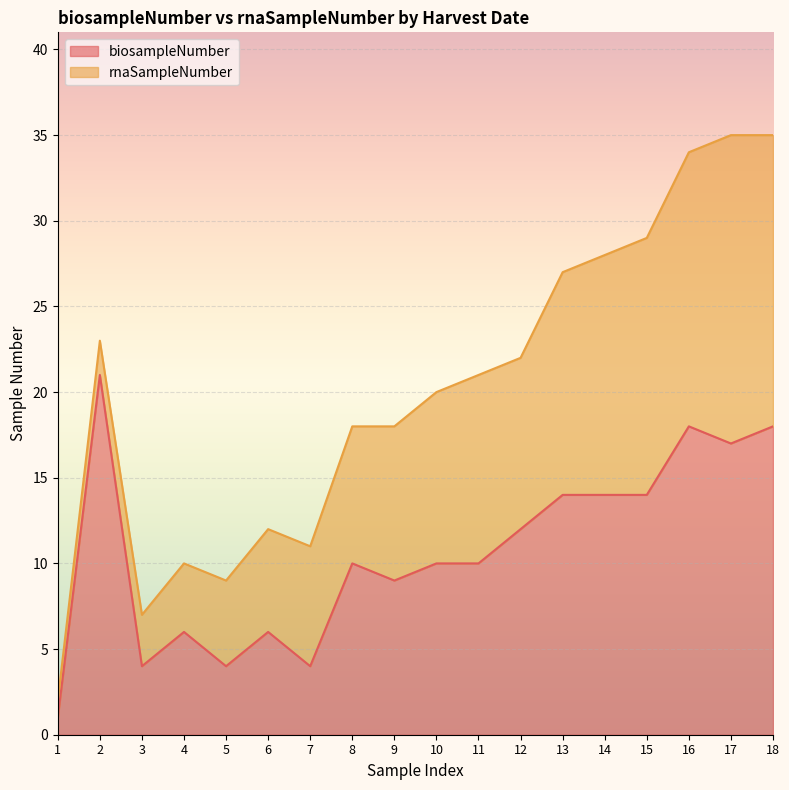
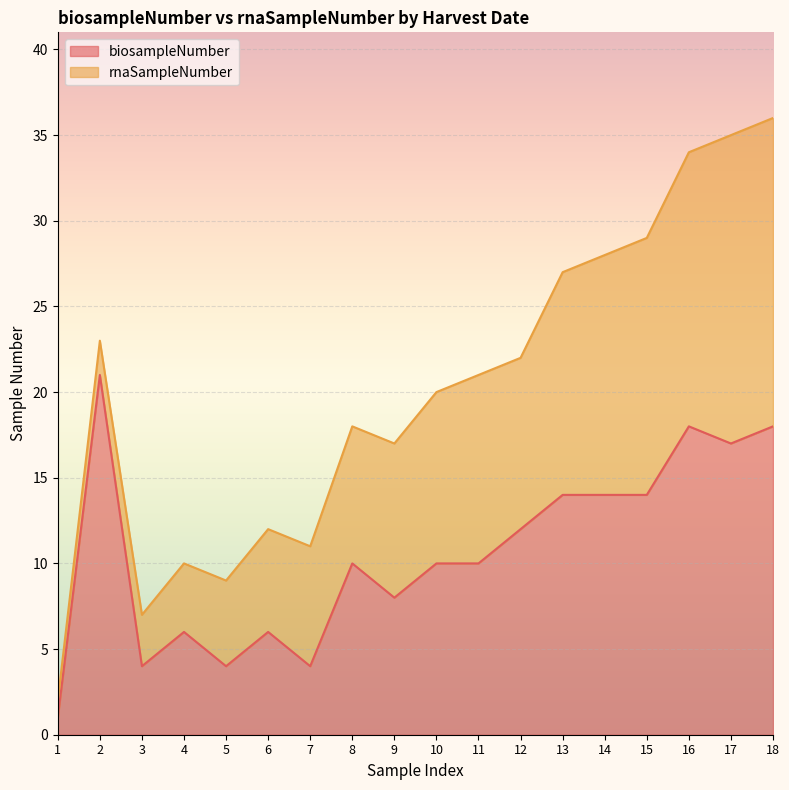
biosampleNumber, 9: 9 -> 8
rnaSampleNumber, 18: 17 -> 18
